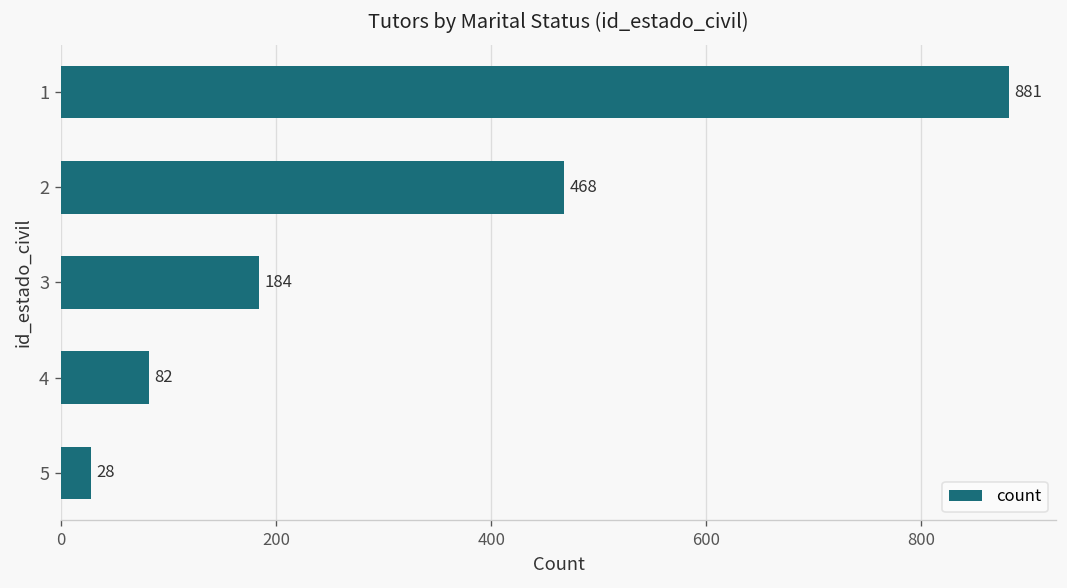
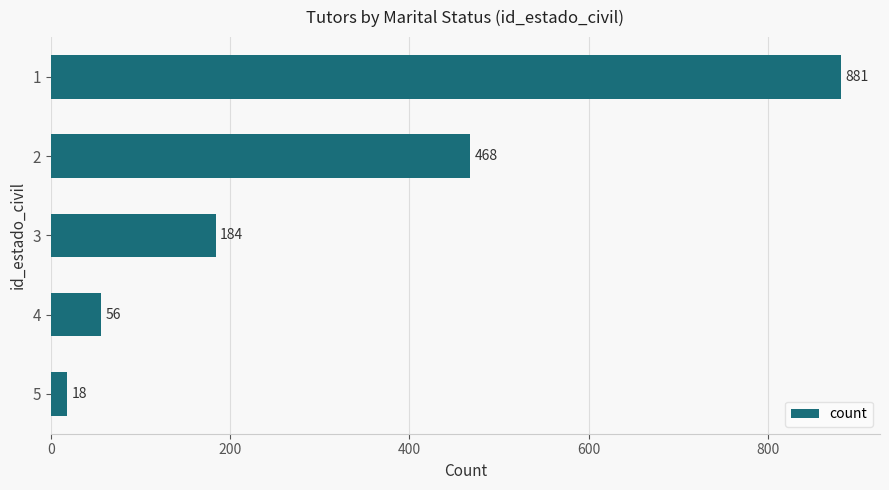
4: 82 -> 56
5: 28 -> 18
